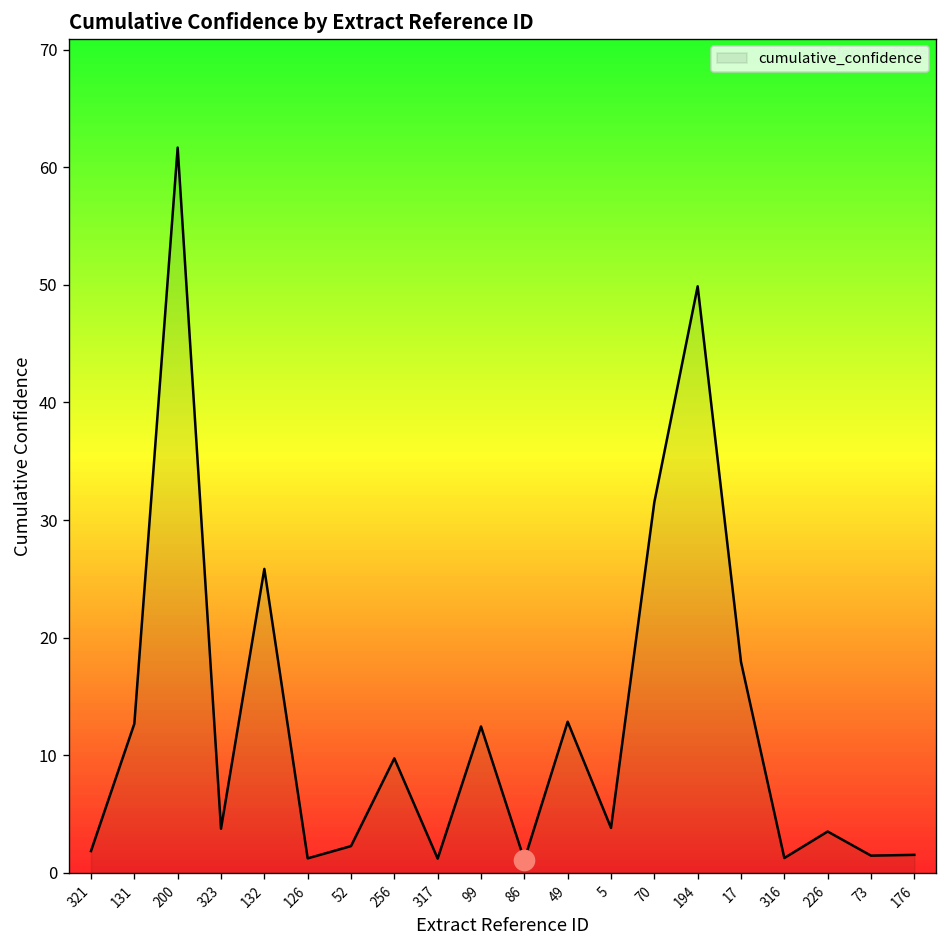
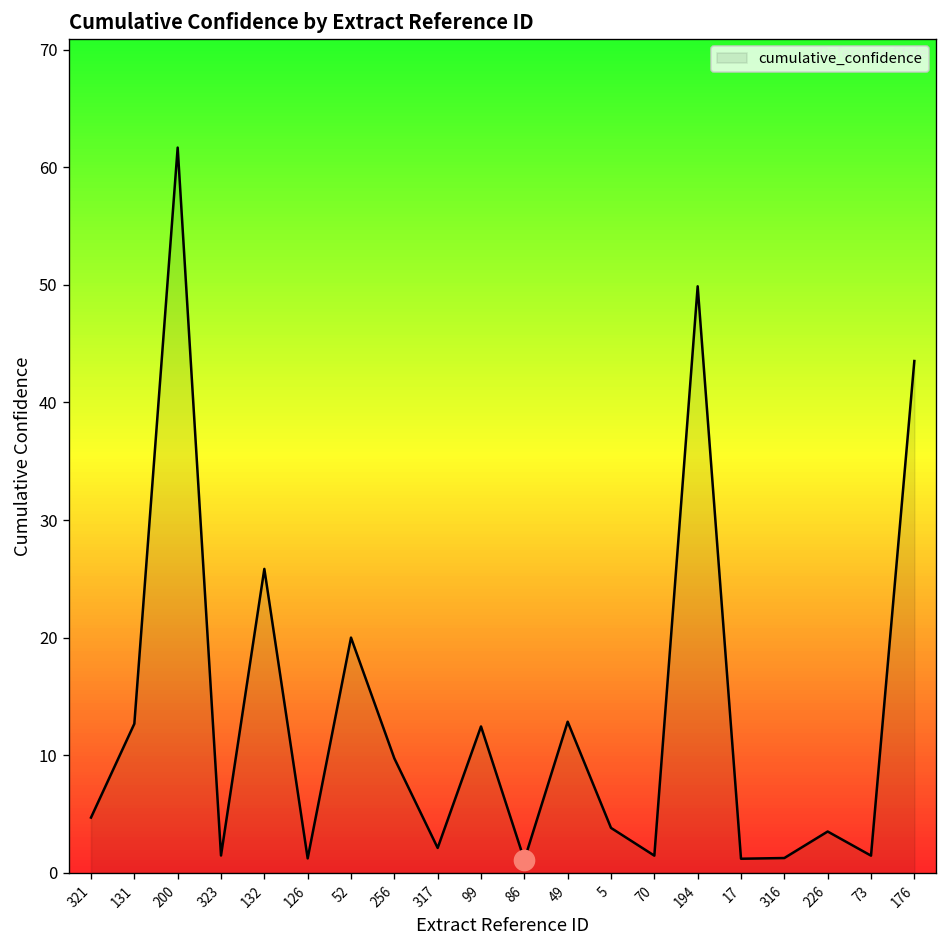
cumulative_confidence, 321: 2 -> 5
cumulative_confidence, 323: 4 -> 1
cumulative_confidence, 52: 2 -> 20
cumulative_confidence, 317: 1 -> 2
cumulative_confidence, 70: 32 -> 1
cumulative_confidence, 17: 18 -> 1
cumulative_confidence, 176: 2 -> 44
